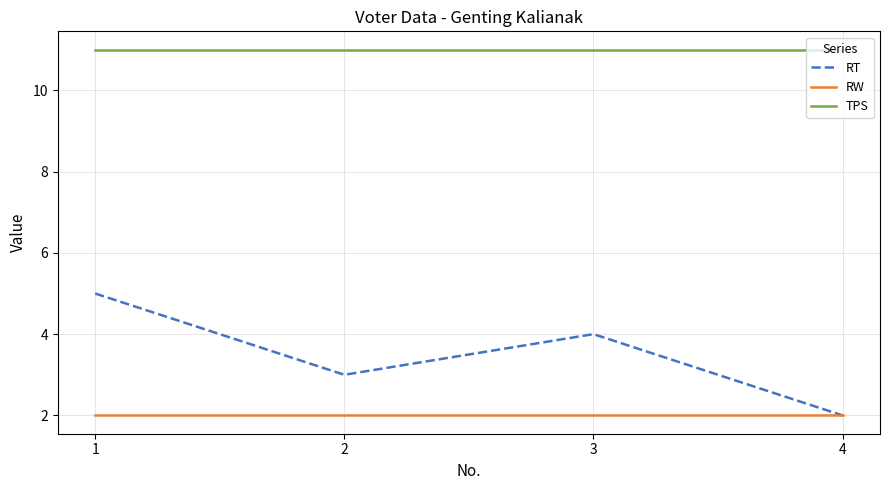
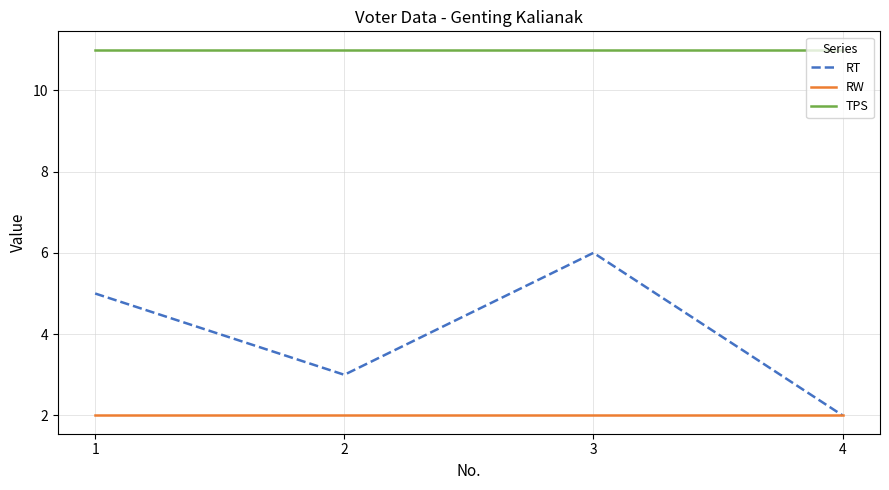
RT, 3: 4 -> 6
